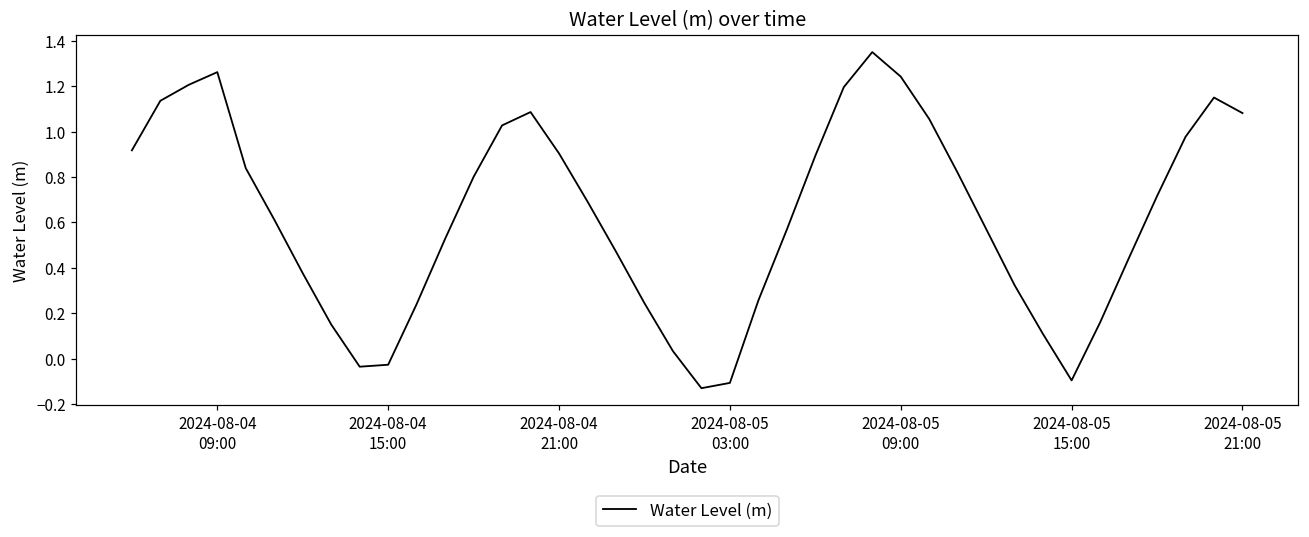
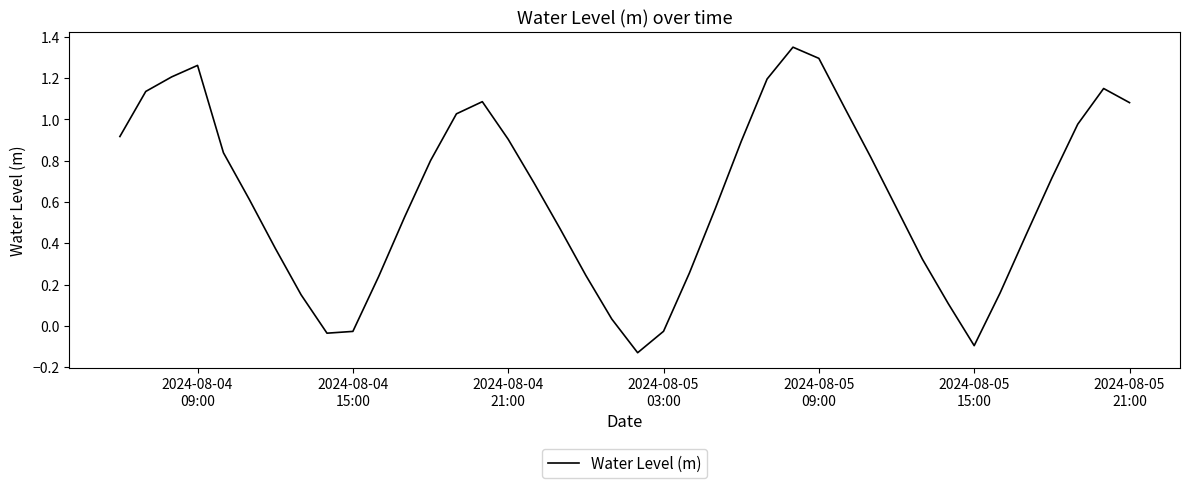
2024-08-05 03:00: -0.11 -> -0.03
2024-08-05 09:00: 1.24 -> 1.30
